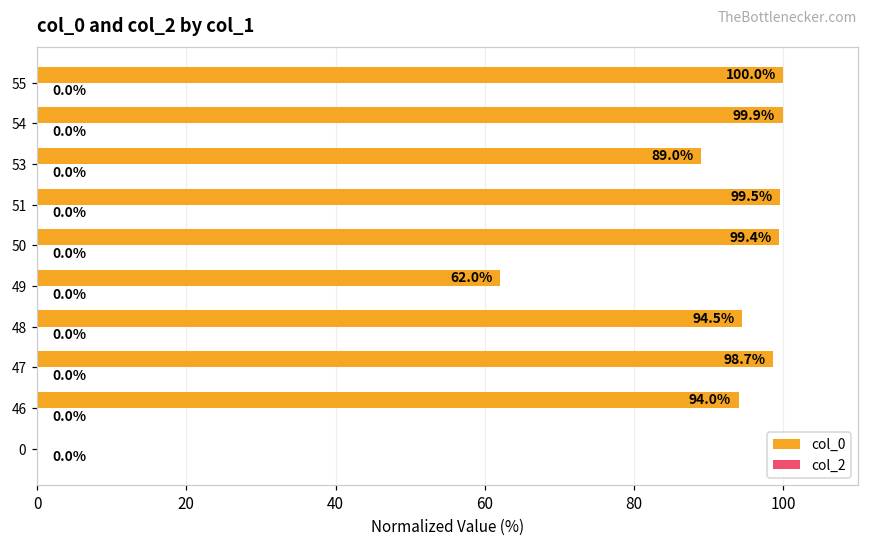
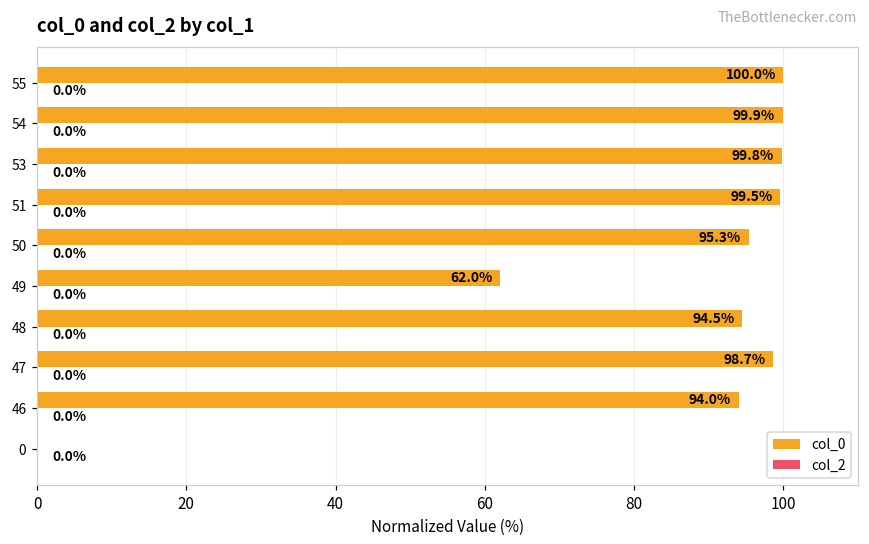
col_0, 53: 89.0% -> 99.8%
col_0, 50: 99.4% -> 95.3%
